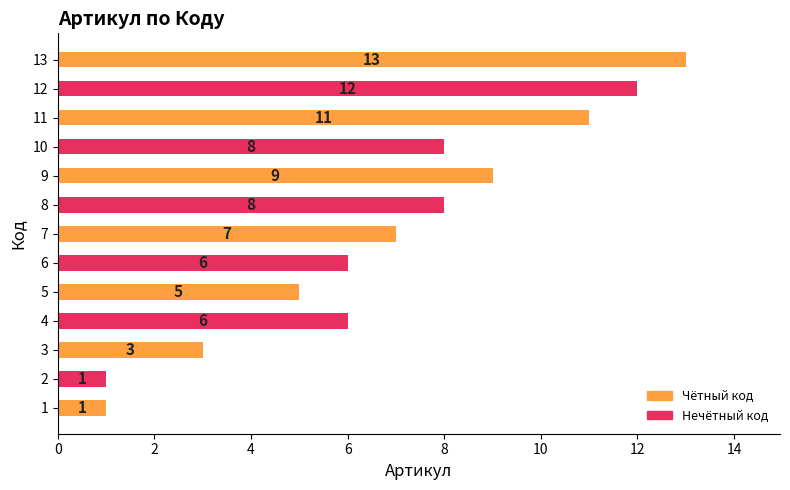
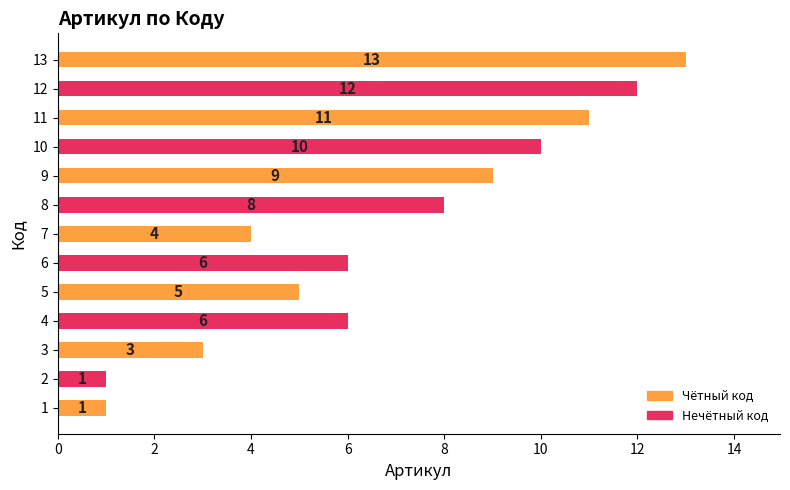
10: 8 -> 10
7: 7 -> 4
